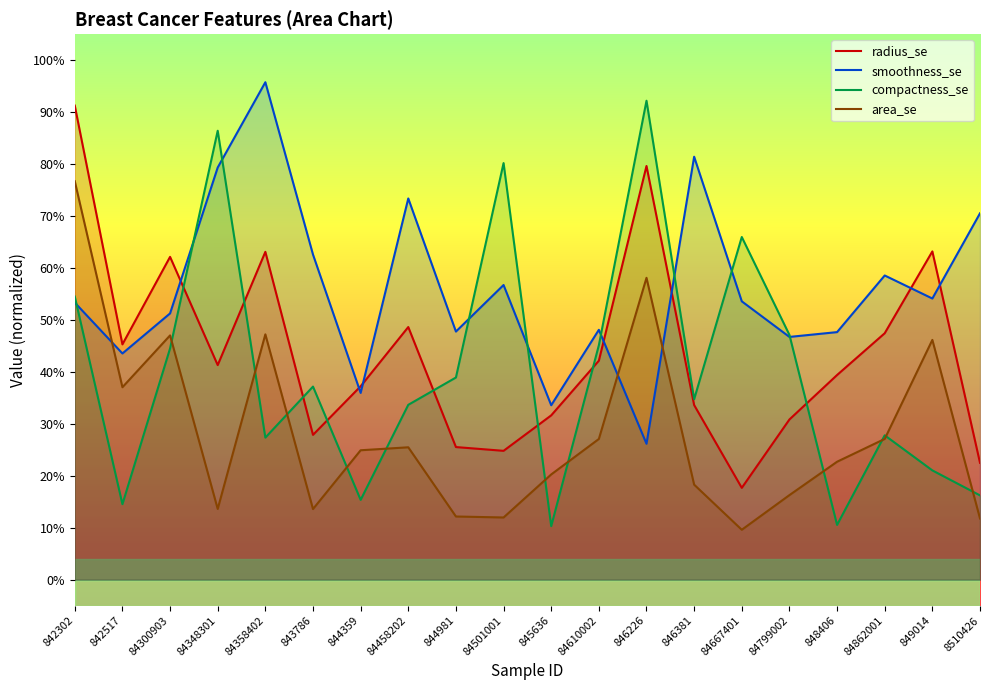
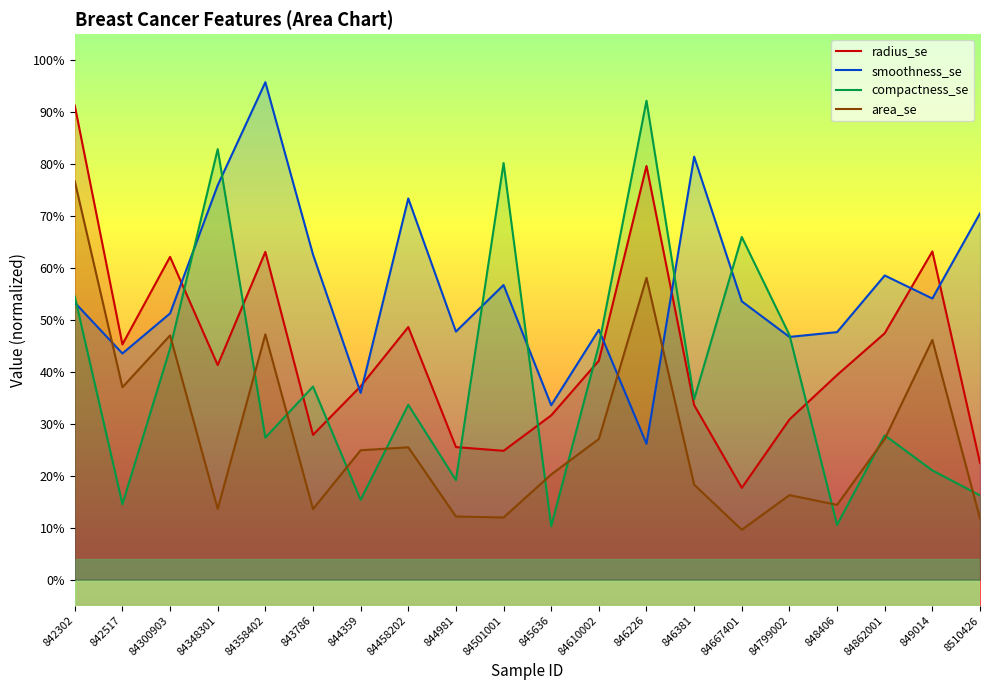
smoothness_se, 84348301: 79% -> 76%
compactness_se, 84348301: 86% -> 83%
compactness_se, 844981: 39% -> 19%
area_se, 848406: 23% -> 14%
